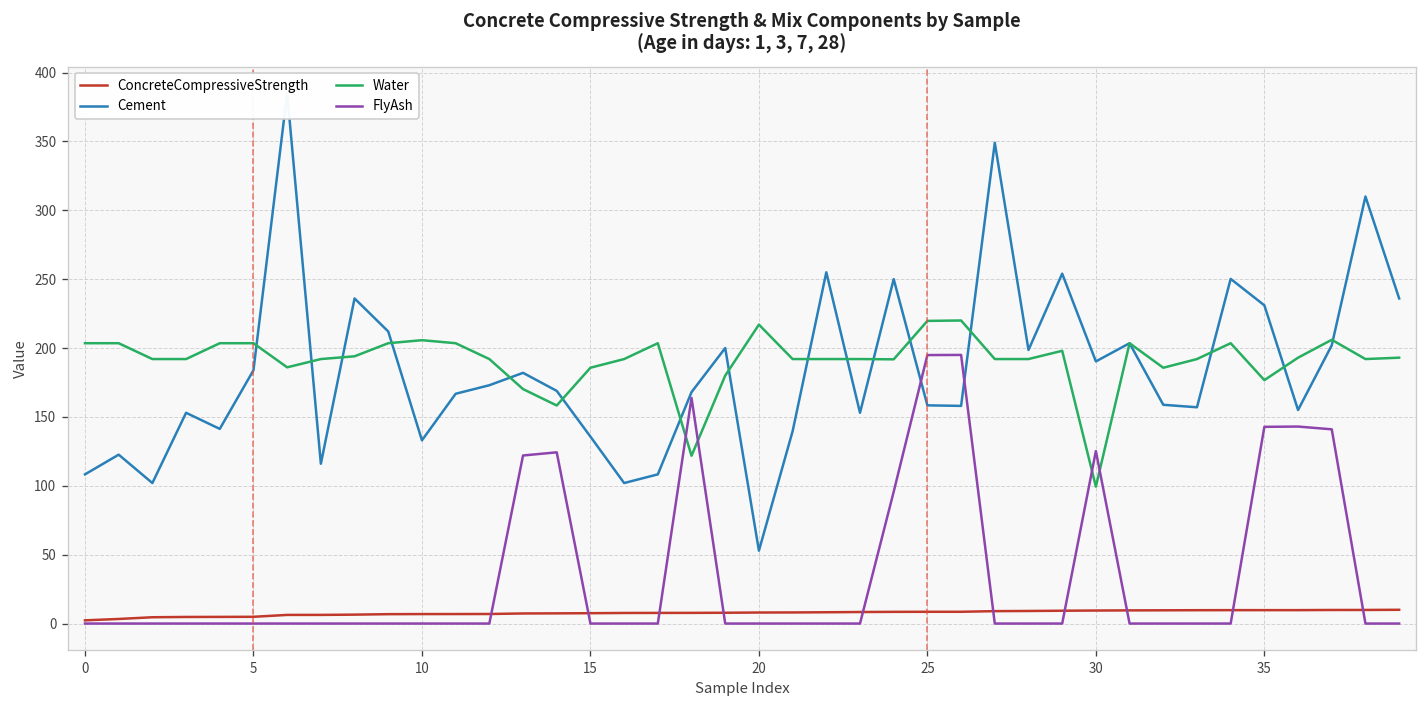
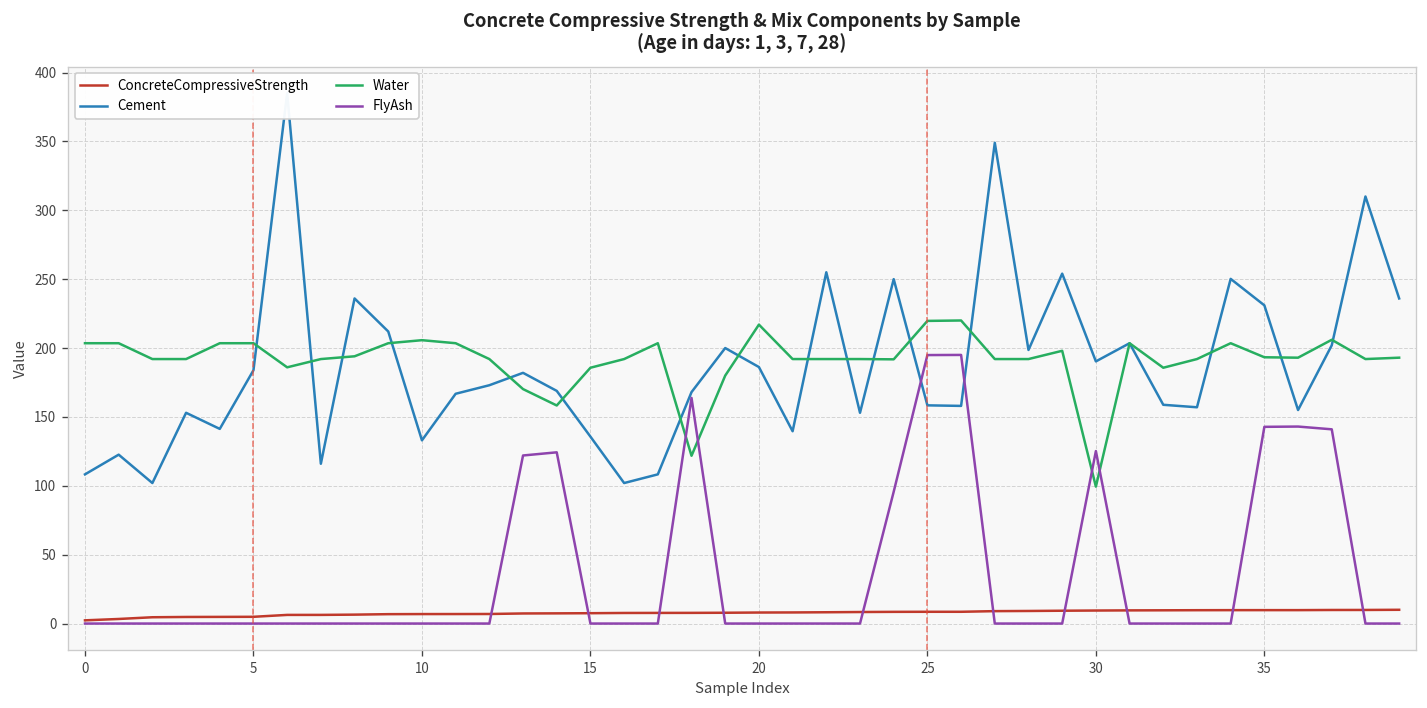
Cement, 20: 53 -> 186
Water, 35: 177 -> 193
